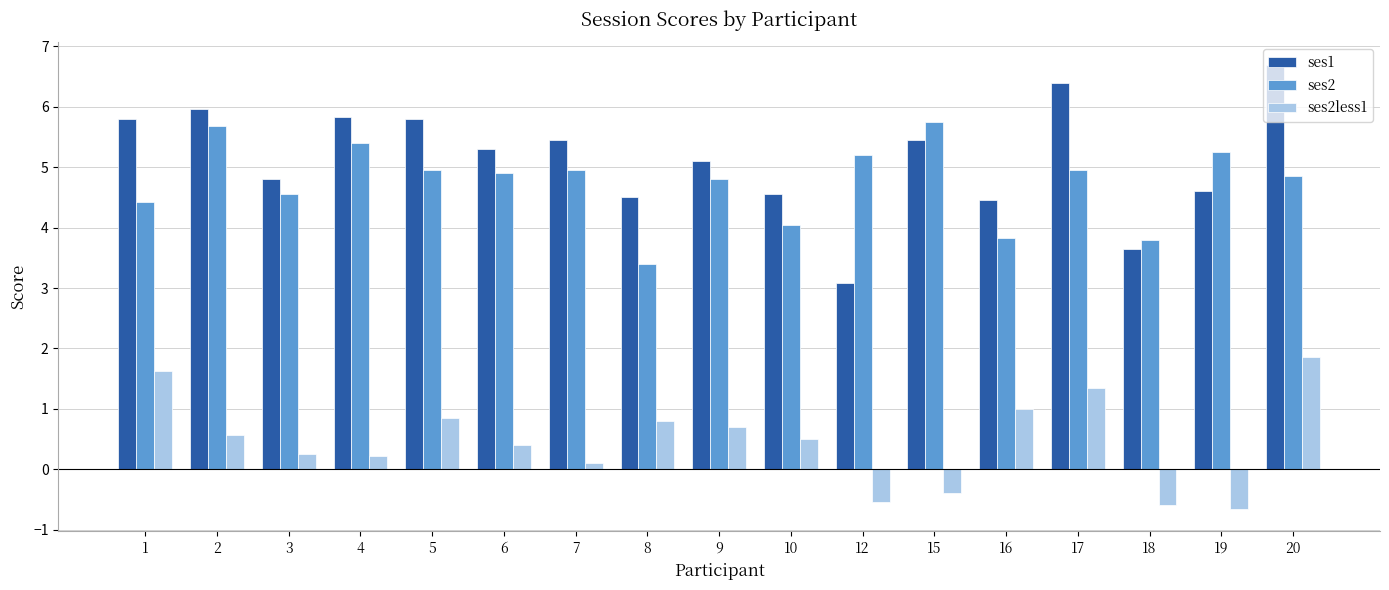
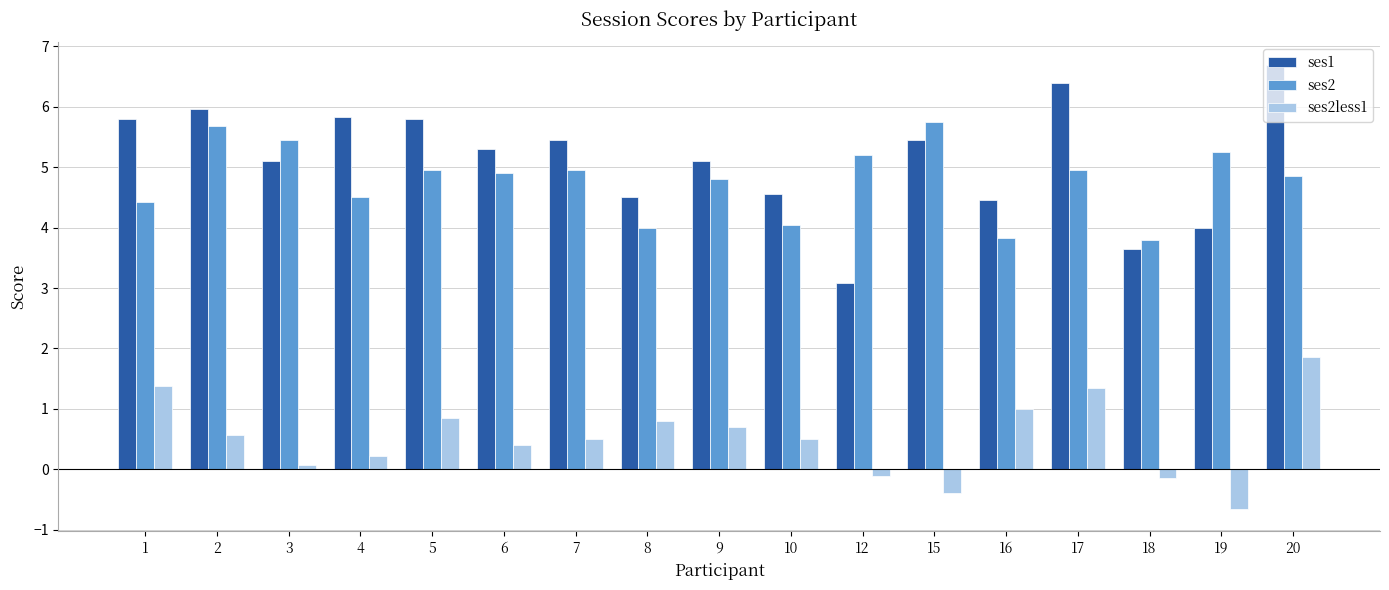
ses2less1, 1: 1.6 -> 1.4
ses1, 3: 4.8 -> 5.1
ses2, 3: 4.6 -> 5.5
ses2less1, 3: 0.3 -> 0.1
ses2, 4: 5.4 -> 4.5
ses2less1, 7: 0.1 -> 0.5
ses2, 8: 3.4 -> 4.0
ses2less1, 12: -0.6 -> -0.1
ses2less1, 18: -0.6 -> -0.2
ses1, 19: 4.6 -> 4.0
